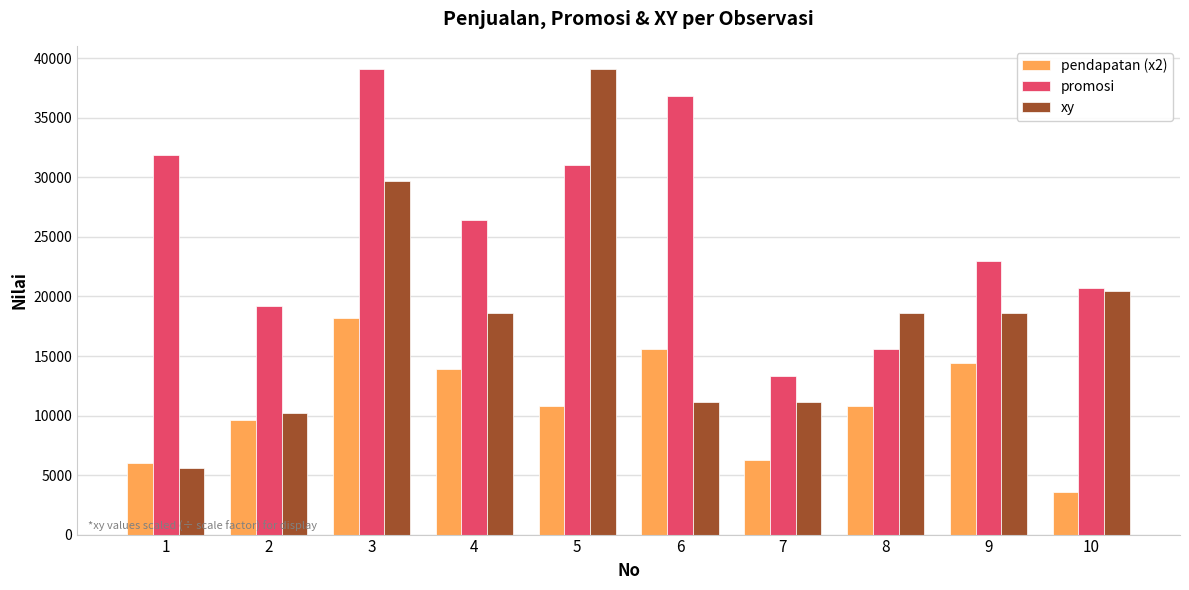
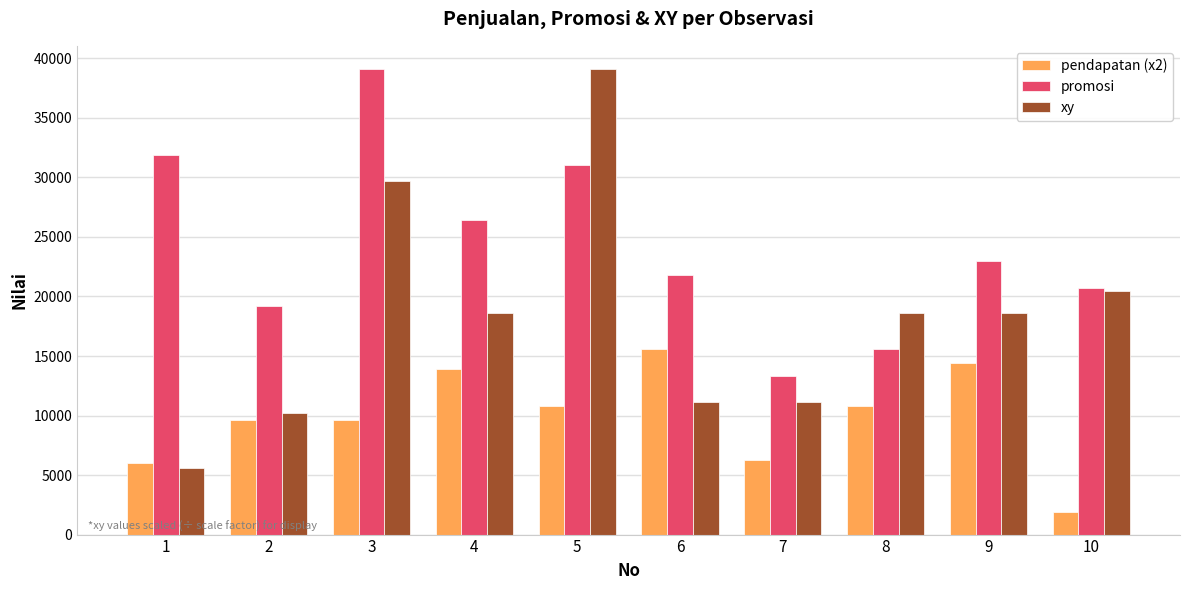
pendapatan (x2), 3: 18200 -> 9600
promosi, 6: 36800 -> 21800
pendapatan (x2), 10: 3600 -> 1900
